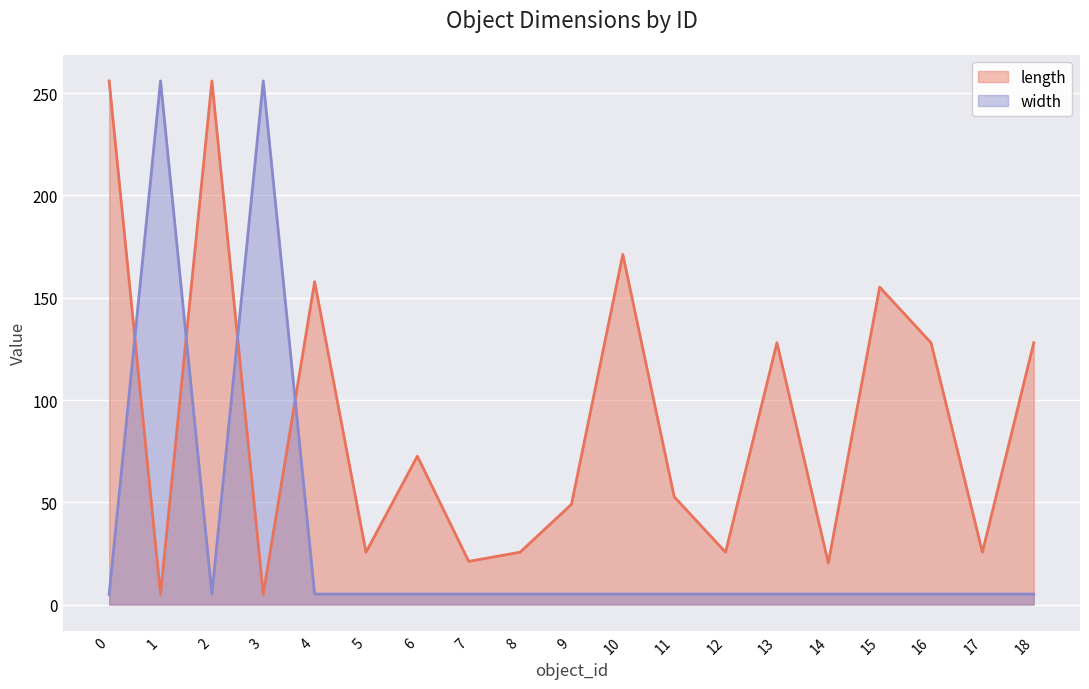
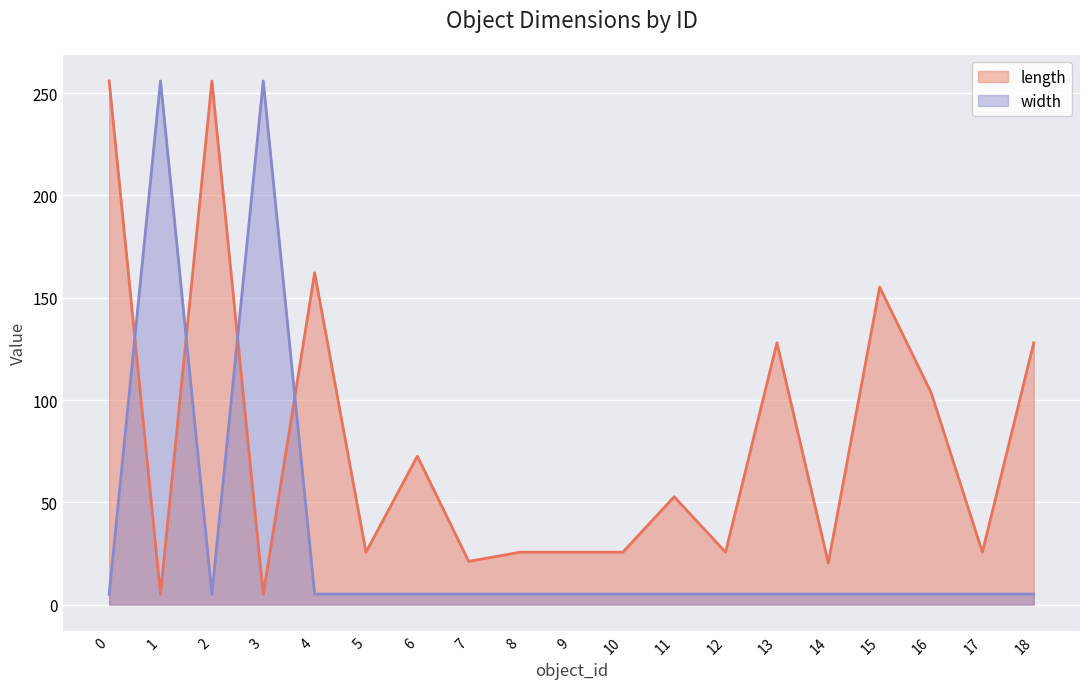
length, 4: 158 -> 162
length, 9: 49 -> 26
length, 10: 171 -> 26
length, 16: 128 -> 104
